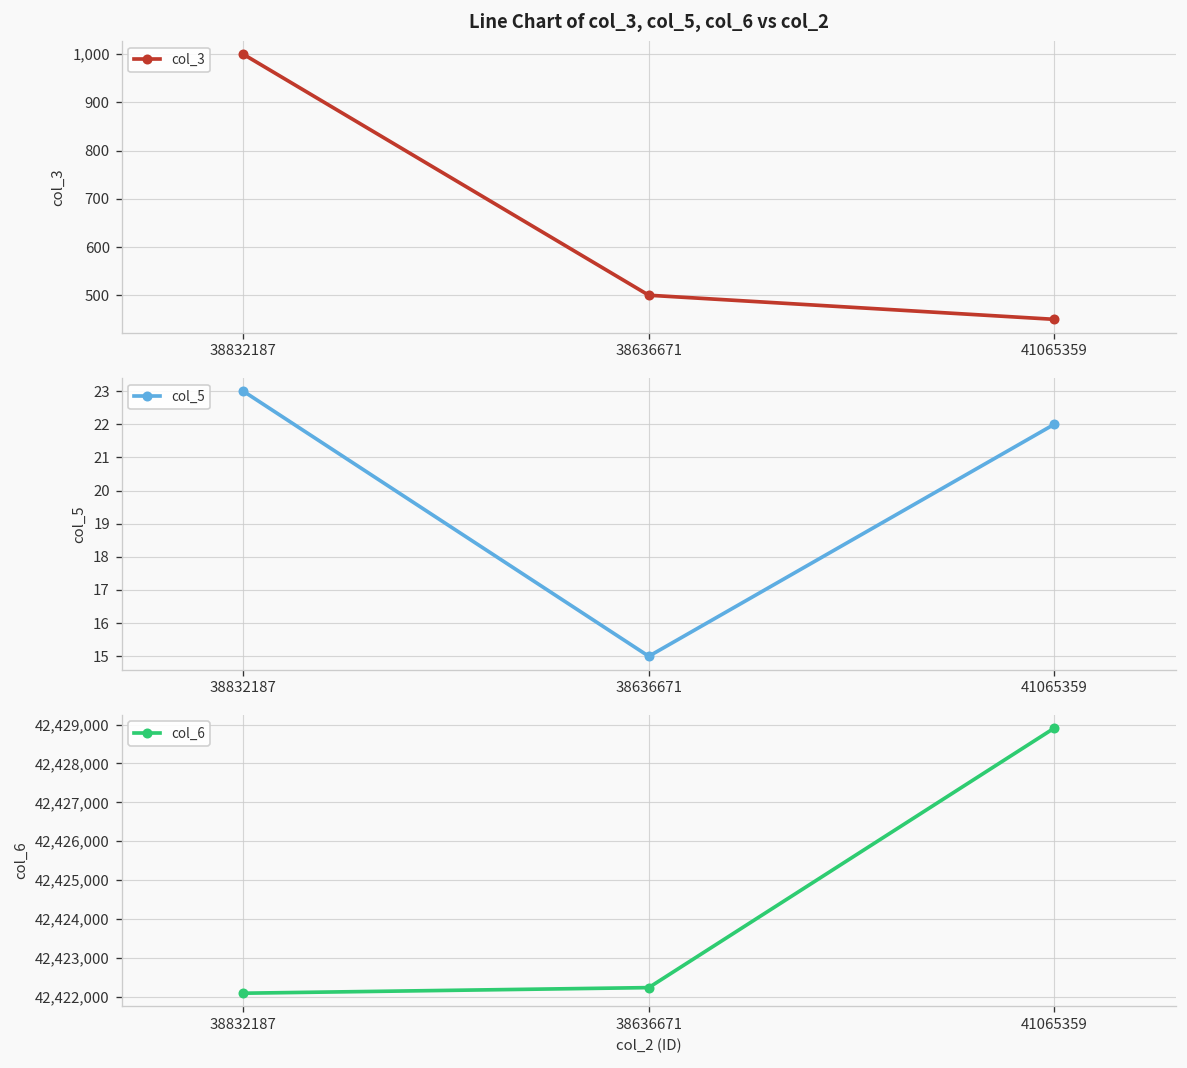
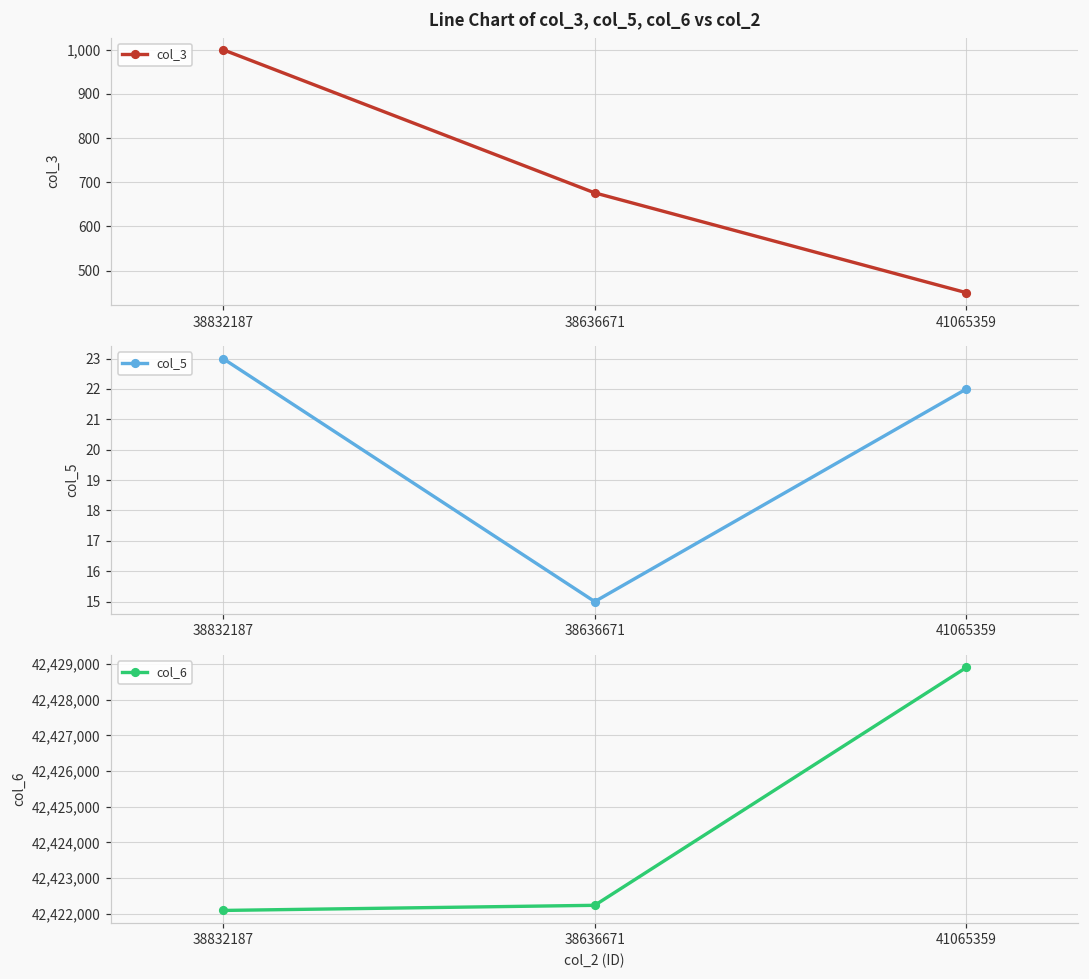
Line Chart of col_3, col_5, col_6 vs col_2, 38636671: 500 -> 680
